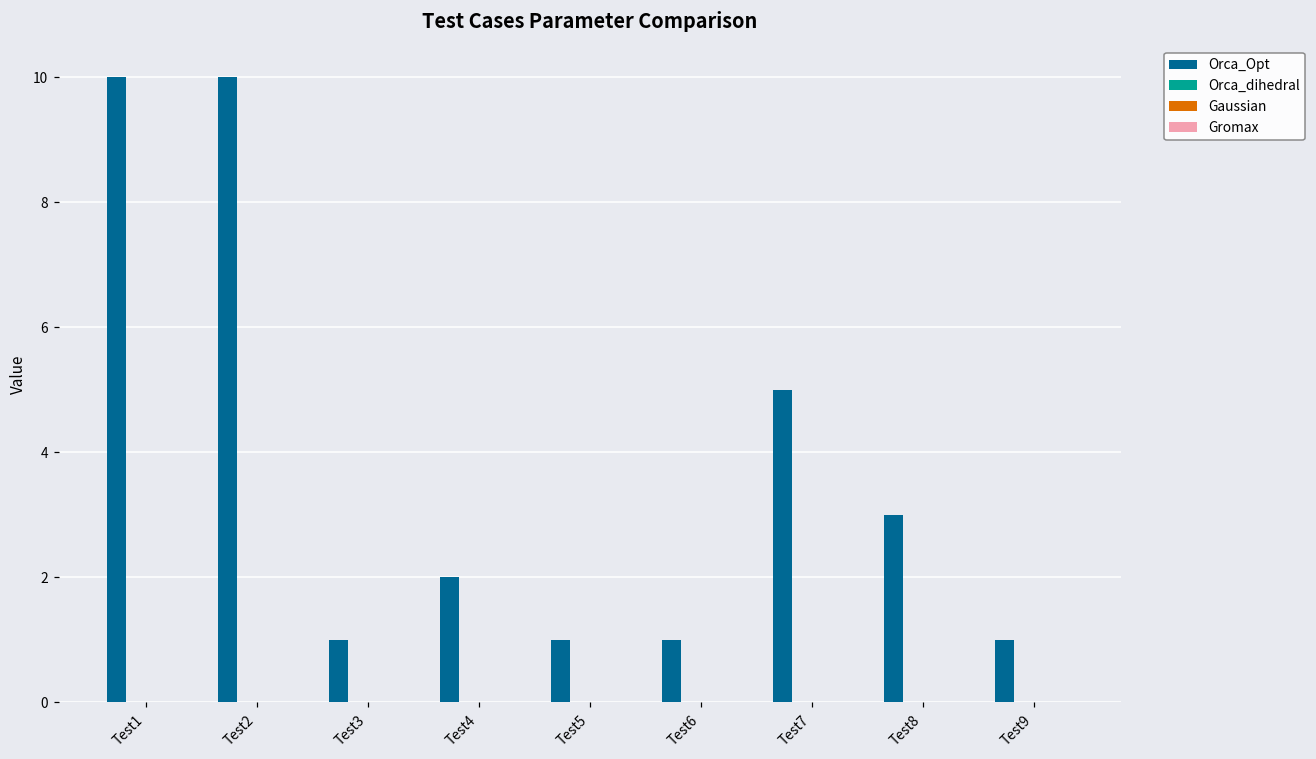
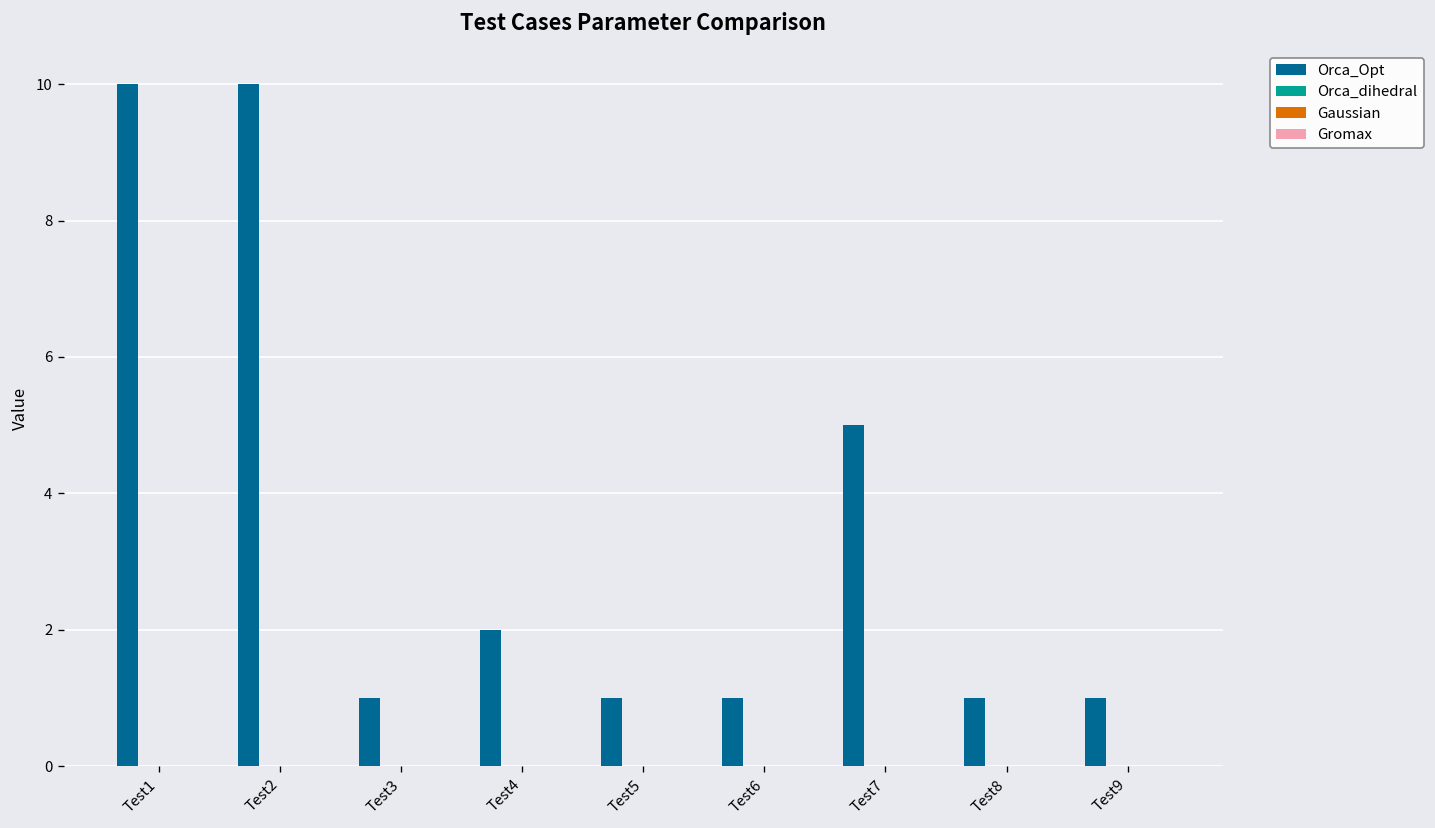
Orca_Opt, Test8: 3 -> 1
